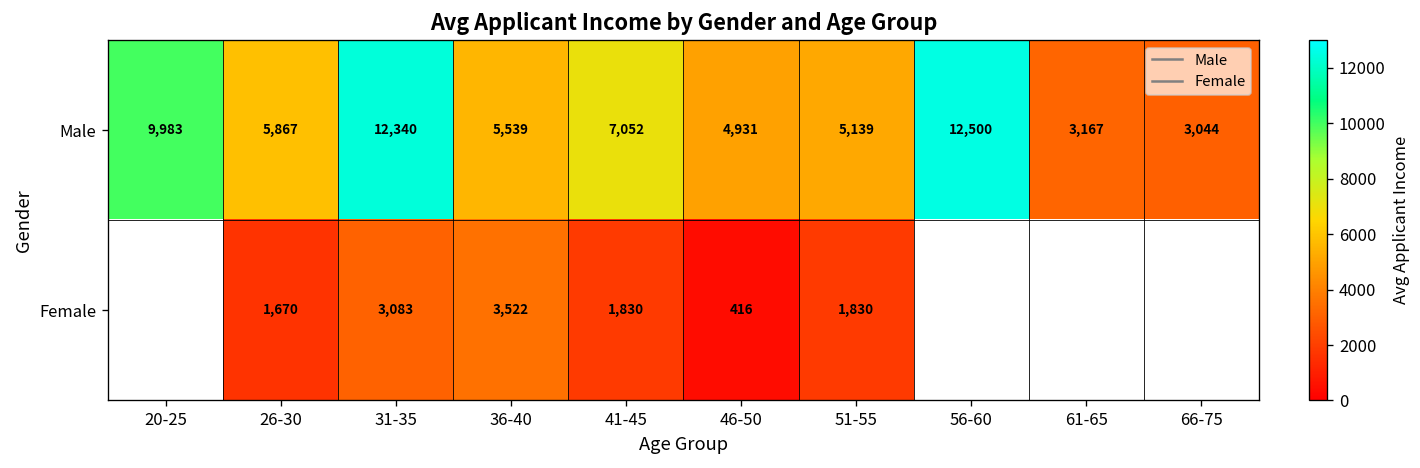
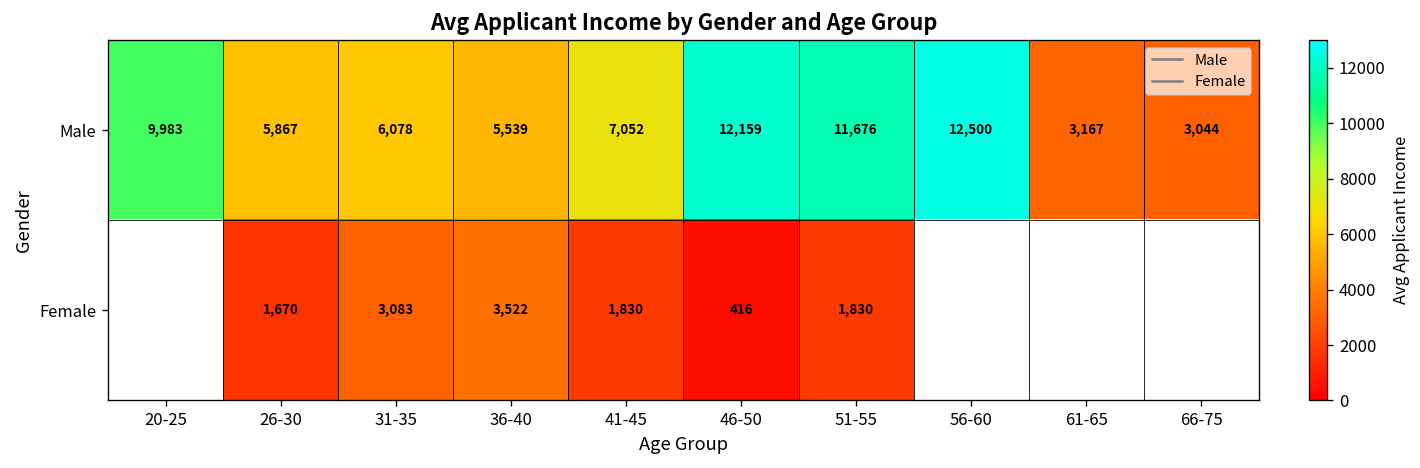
Male, 31-35: 12,340 -> 6,078
Male, 46-50: 4,931 -> 12,159
Male, 51-55: 5,139 -> 11,676
